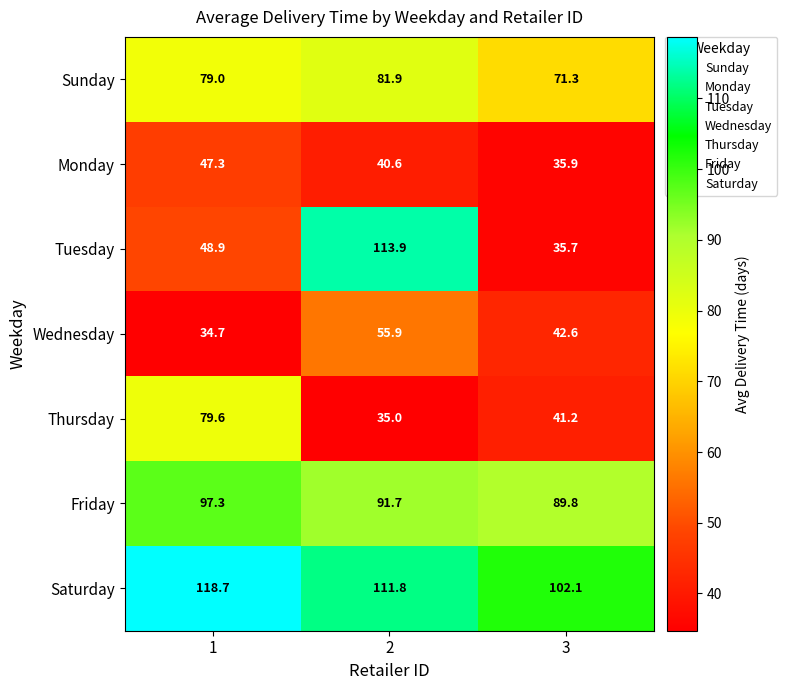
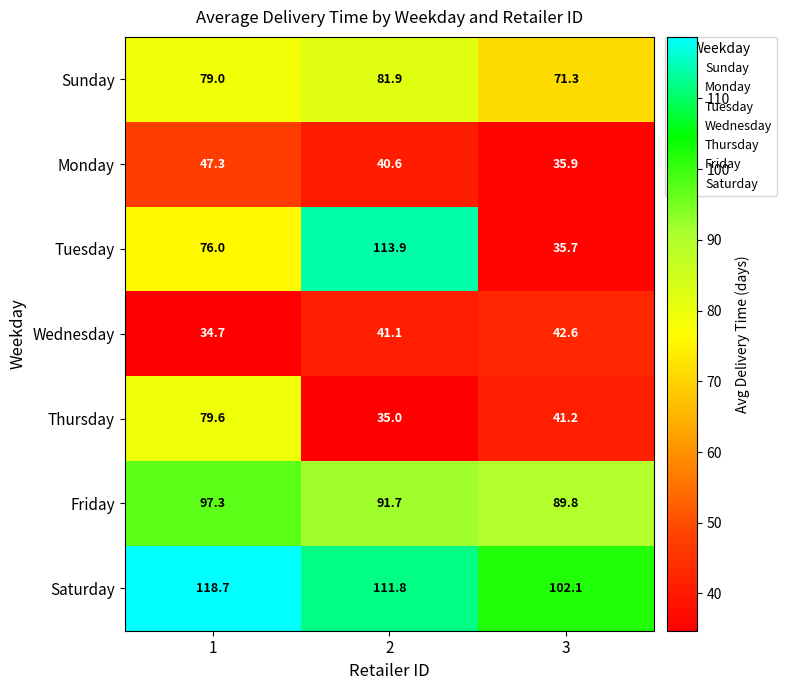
Tuesday, 1: 48.9 -> 76.0
Wednesday, 2: 55.9 -> 41.1
